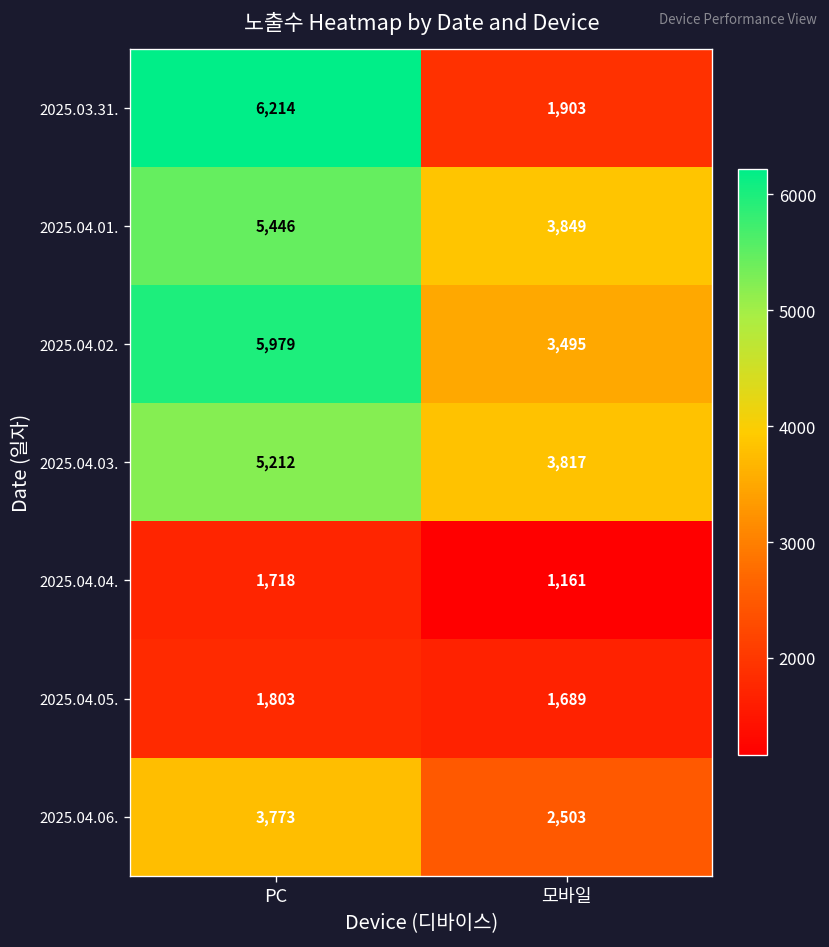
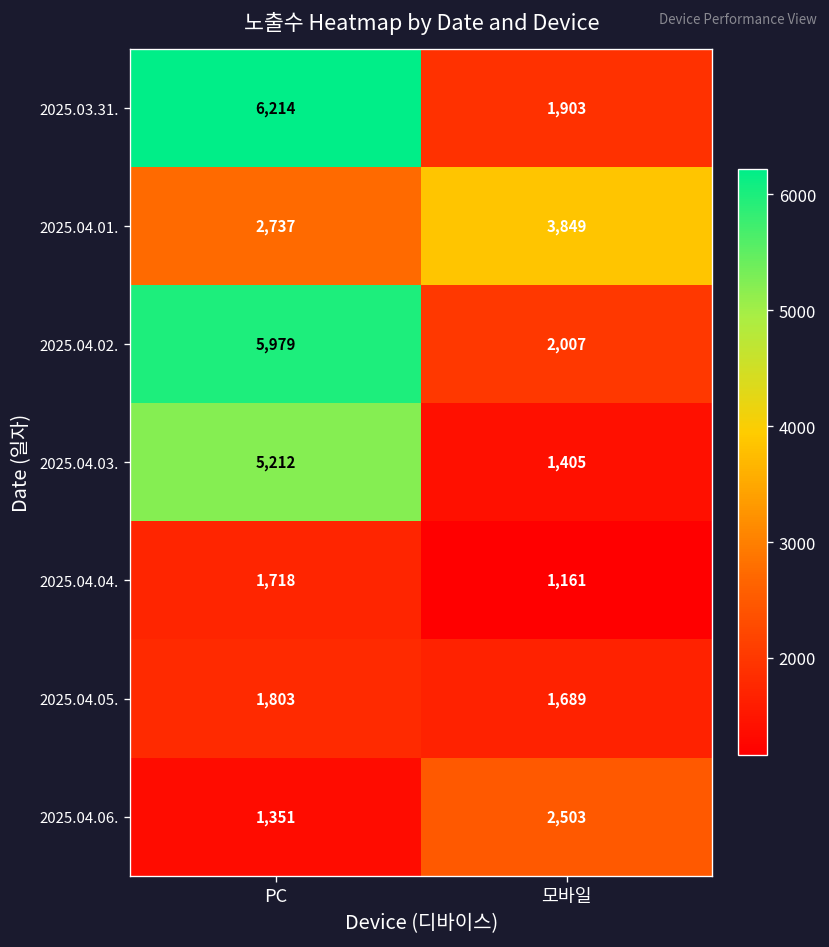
2025.04.01., PC: 5,446 -> 2,737
2025.04.02., 모바일: 3,495 -> 2,007
2025.04.03., 모바일: 3,817 -> 1,405
2025.04.06., PC: 3,773 -> 1,351
